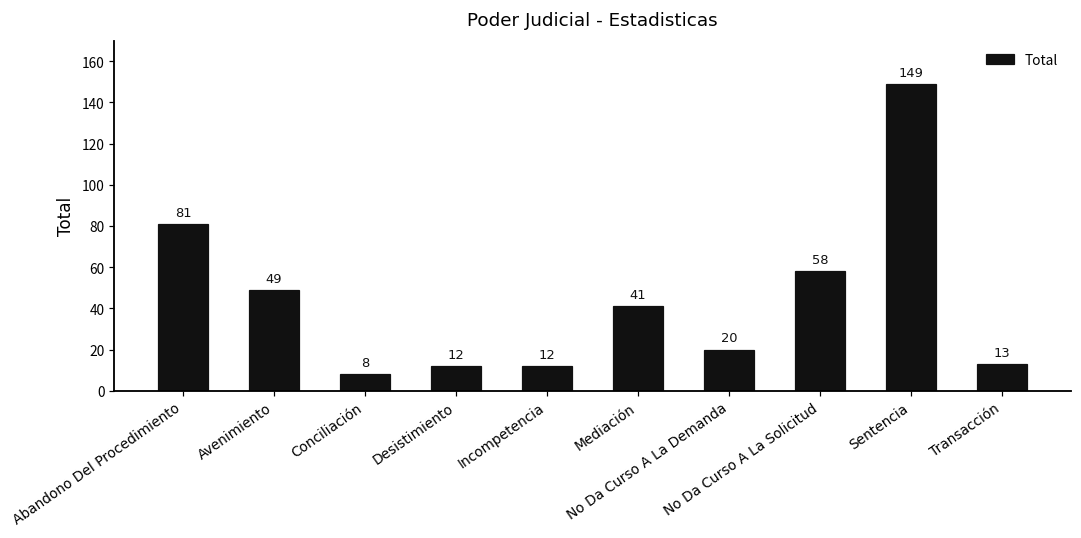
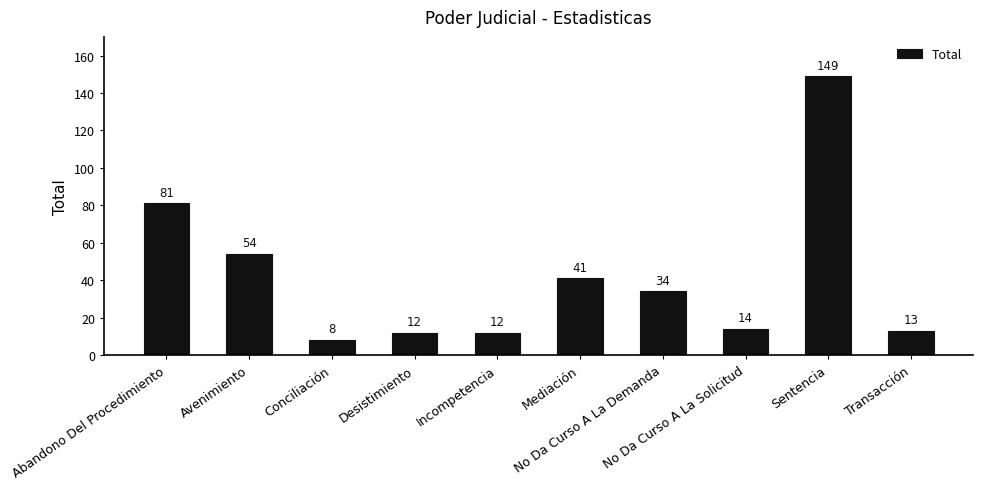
Avenimiento: 49 -> 54
No Da Curso A La Demanda: 20 -> 34
No Da Curso A La Solicitud: 58 -> 14
